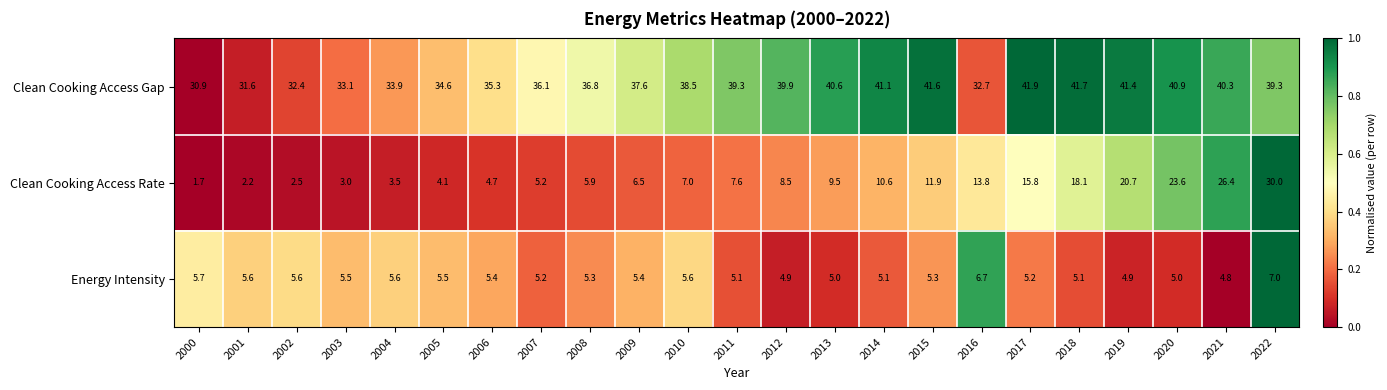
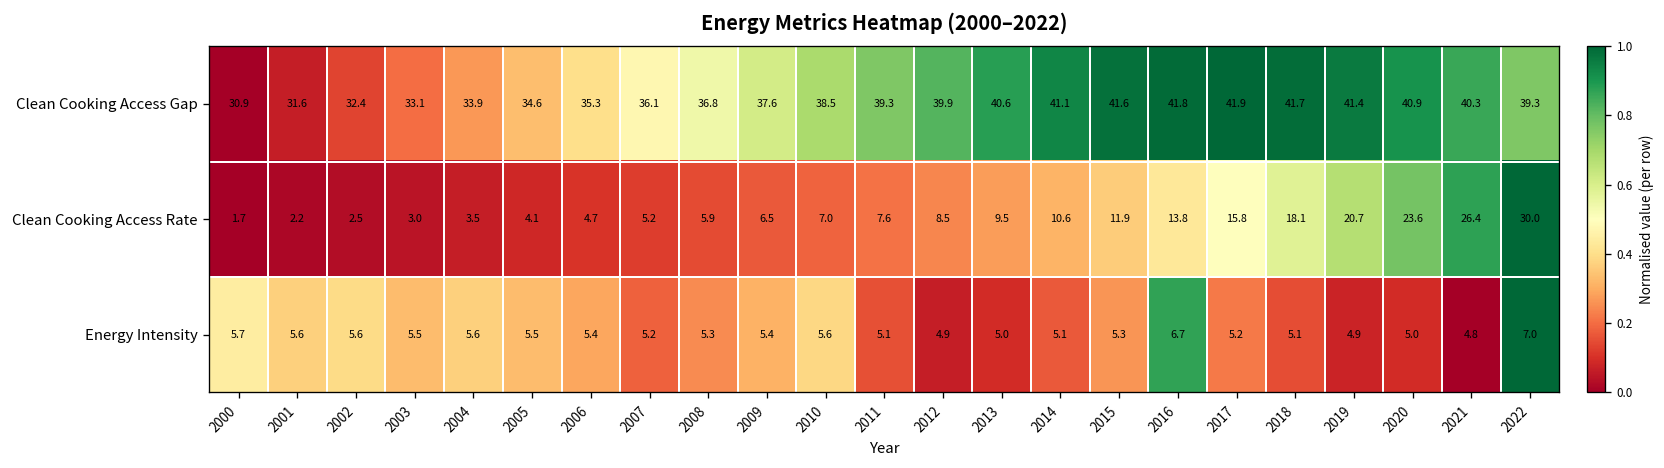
Clean Cooking Access Gap, 2016: 32.7 -> 41.8
